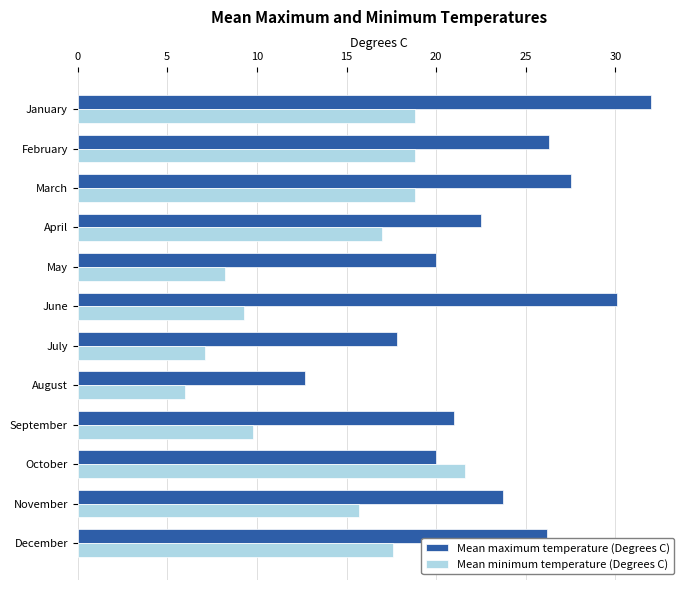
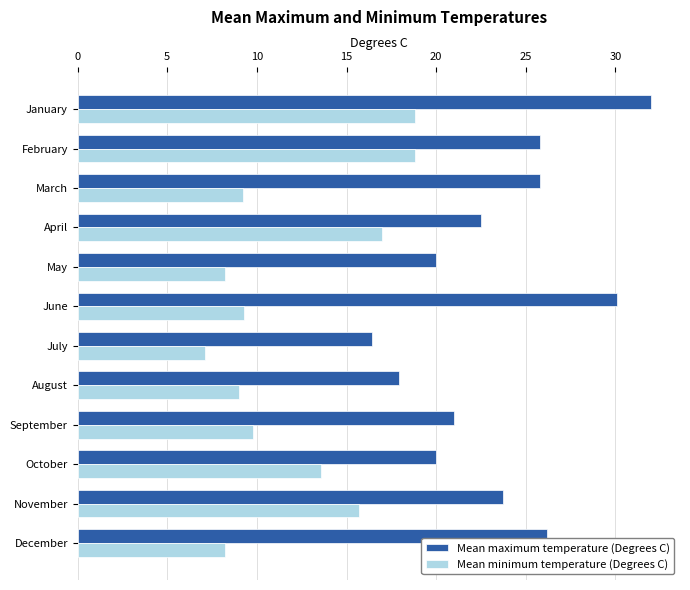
Mean maximum temperature (Degrees C), February: 26.3 -> 25.8
Mean maximum temperature (Degrees C), March: 27.5 -> 25.8
Mean minimum temperature (Degrees C), March: 18.8 -> 9.2
Mean maximum temperature (Degrees C), July: 17.8 -> 16.4
Mean maximum temperature (Degrees C), August: 12.7 -> 17.9
Mean minimum temperature (Degrees C), August: 6 -> 9
Mean minimum temperature (Degrees C), October: 21.6 -> 13.6
Mean minimum temperature (Degrees C), December: 17.6 -> 8.2
